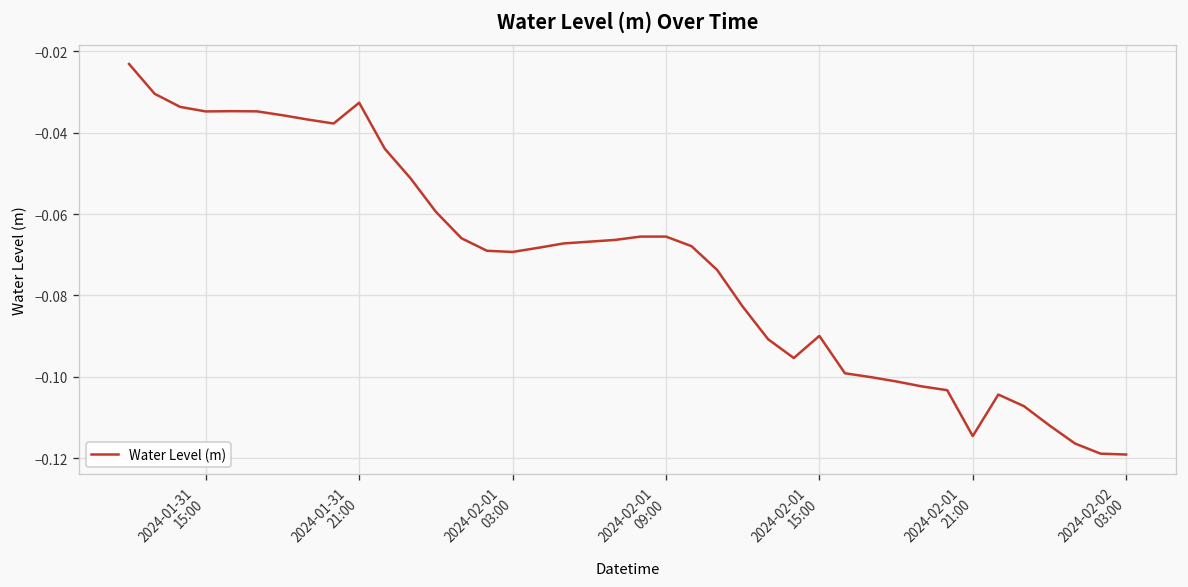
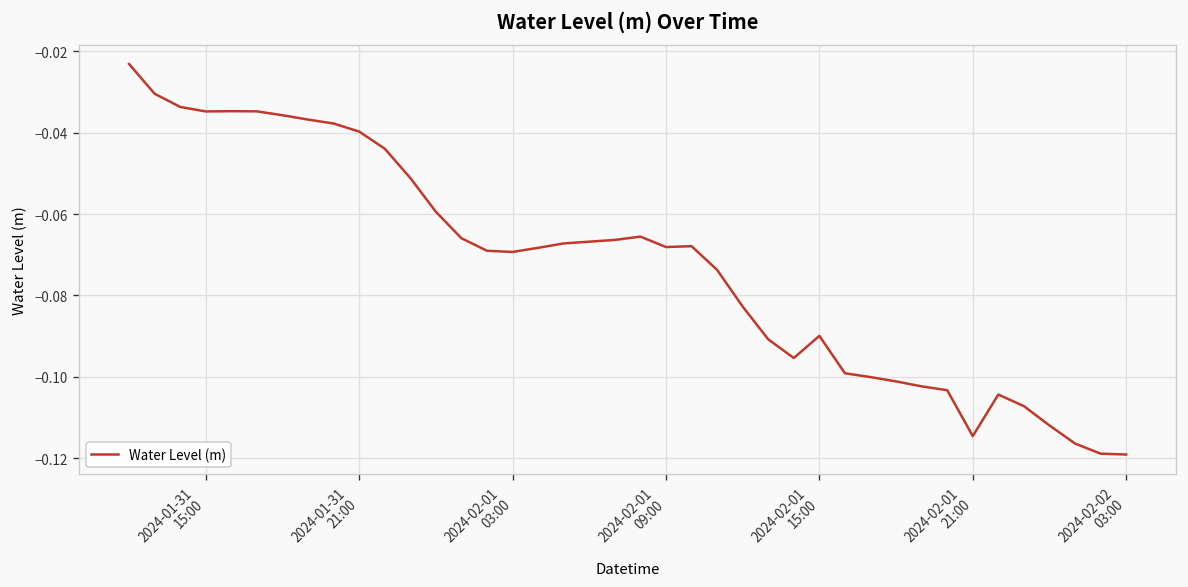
2024-01-31 21:00: -0.033 -> -0.040
2024-02-01 09:00: -0.066 -> -0.068
